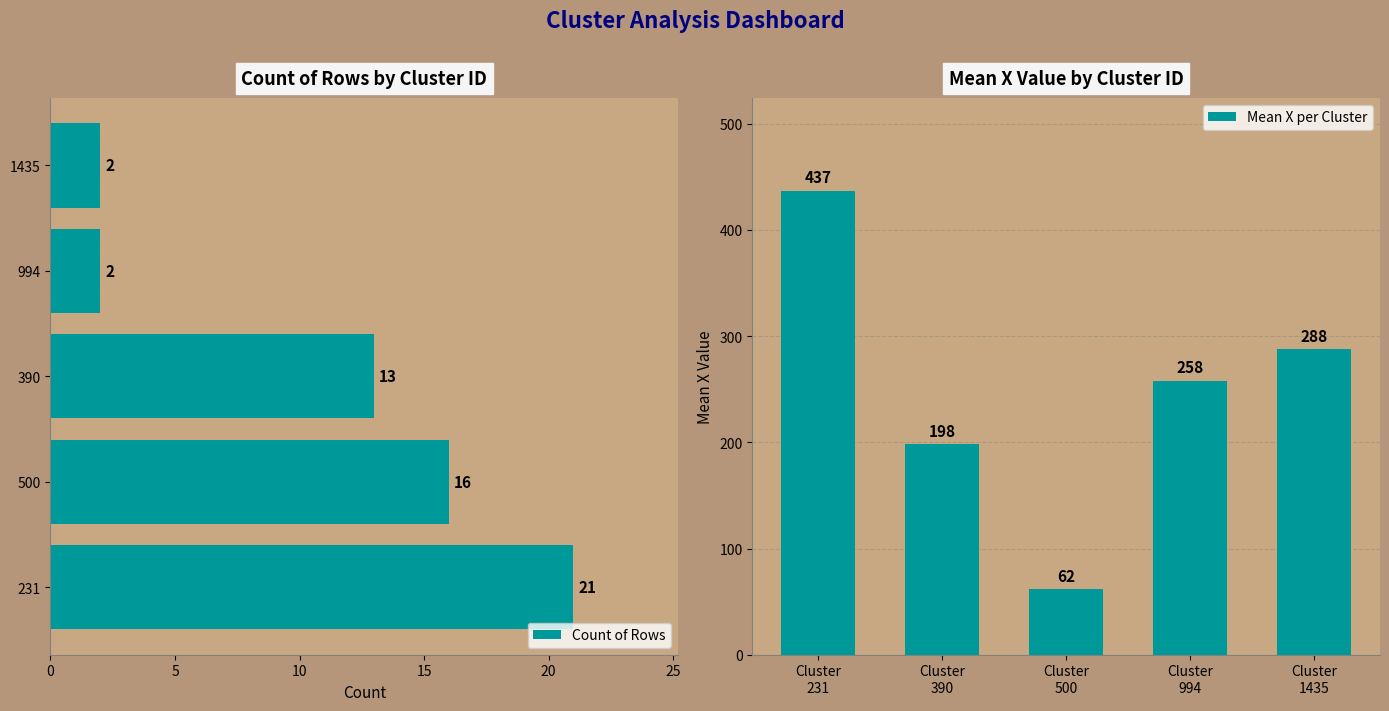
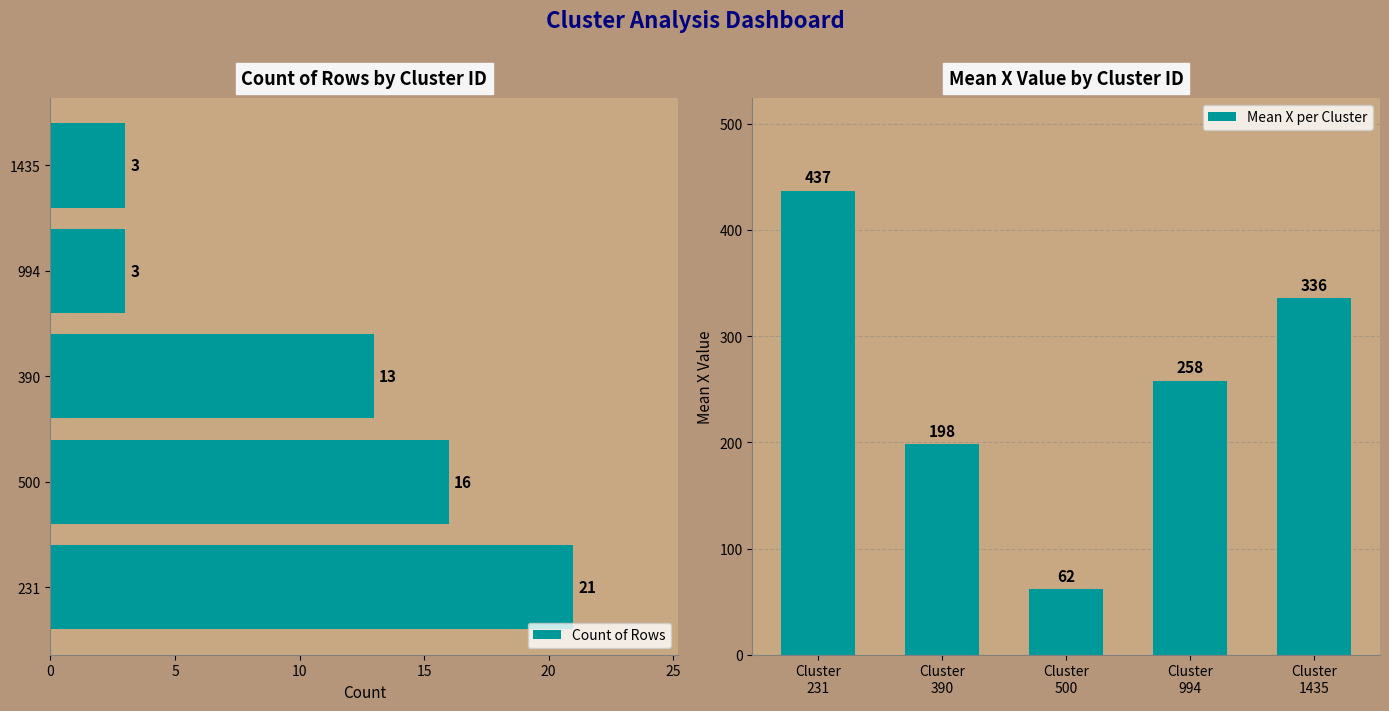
Count of Rows by Cluster ID, 1435: 2 -> 3
Count of Rows by Cluster ID, 994: 2 -> 3
Mean X Value by Cluster ID, Cluster 1435: 288 -> 336
